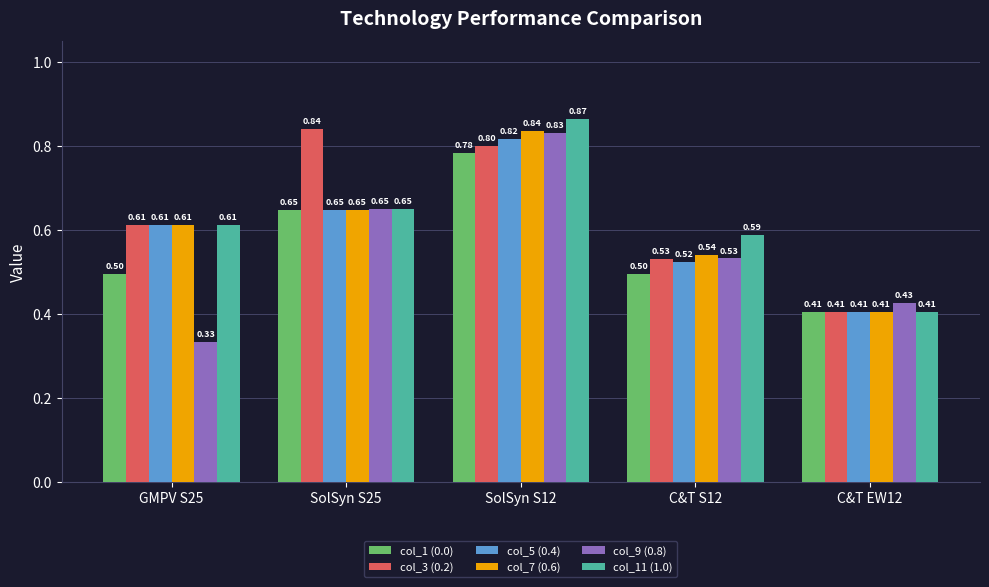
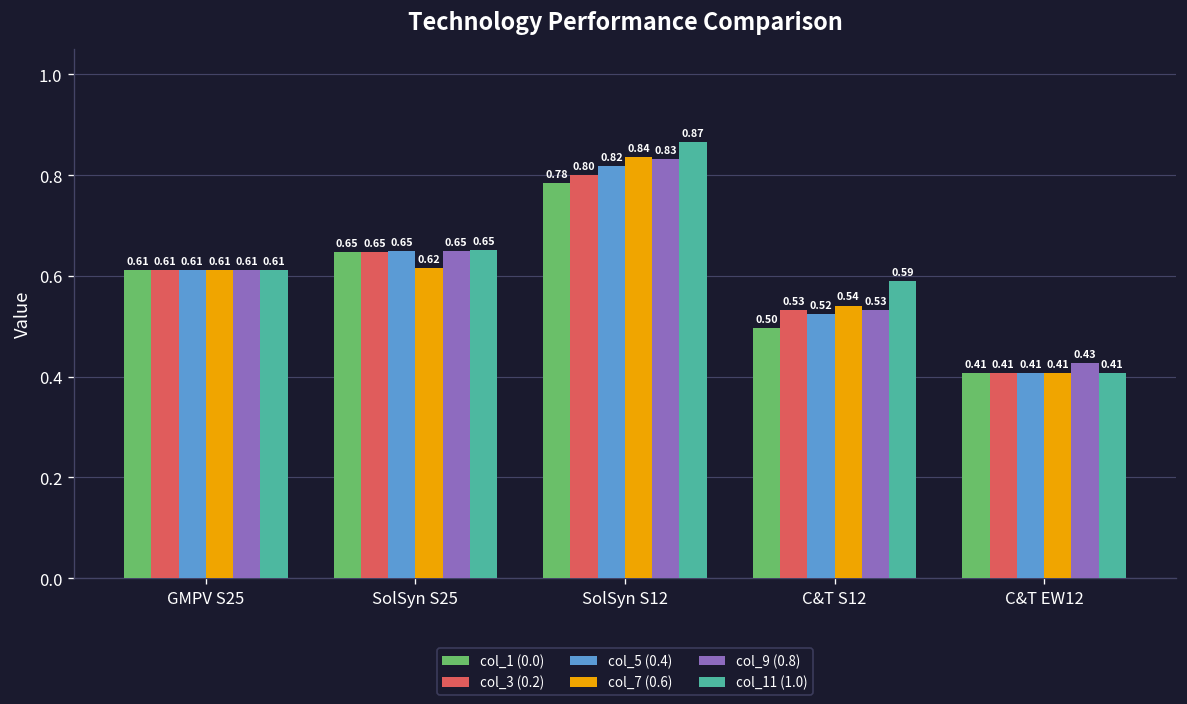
col_1 (0.0), GMPV S25: 0.50 -> 0.61
col_9 (0.8), GMPV S25: 0.33 -> 0.61
col_3 (0.2), SolSyn S25: 0.84 -> 0.65
col_7 (0.6), SolSyn S25: 0.65 -> 0.62
